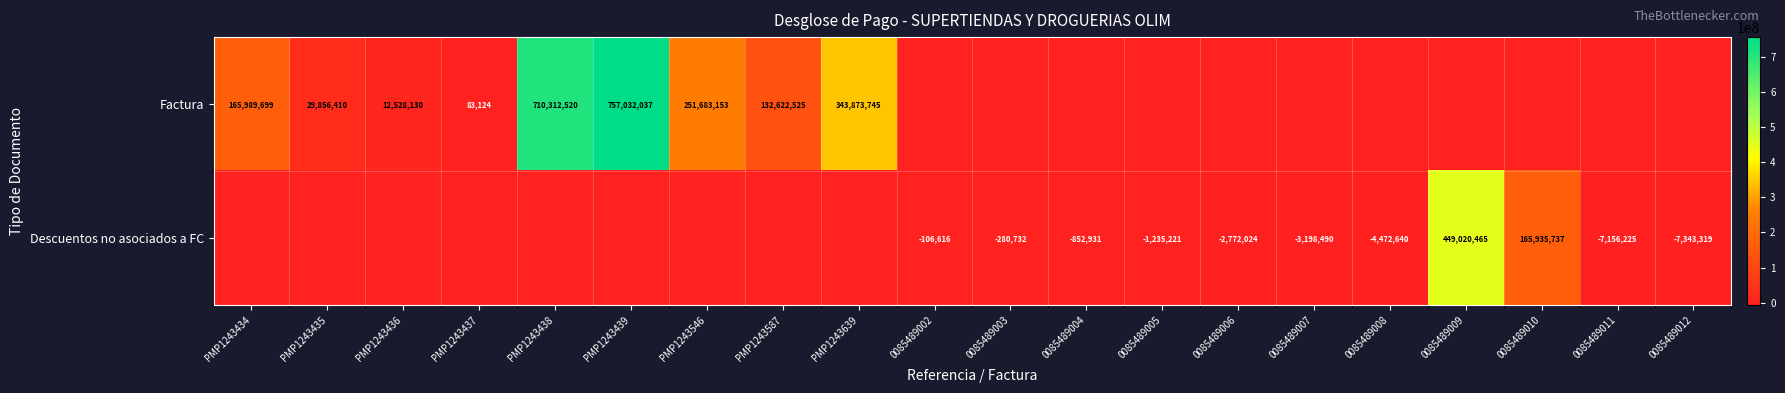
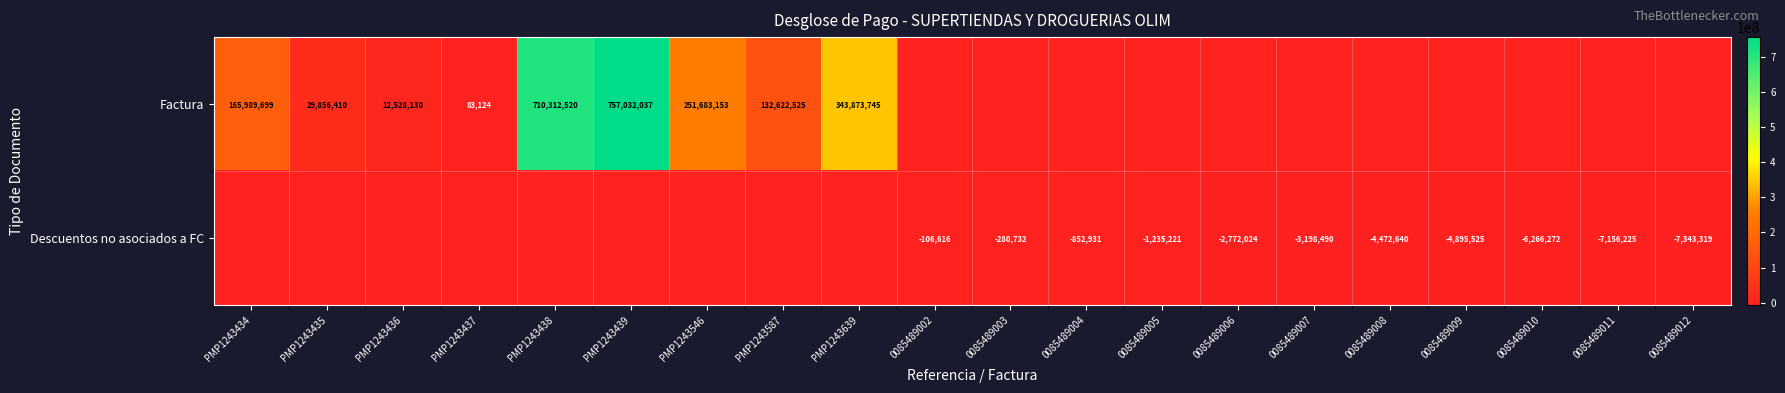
Descuentos no asociados a FC, 0085489009: 449,020,465 -> -4,895,525
Descuentos no asociados a FC, 0085489010: 165,935,737 -> -6,266,272
